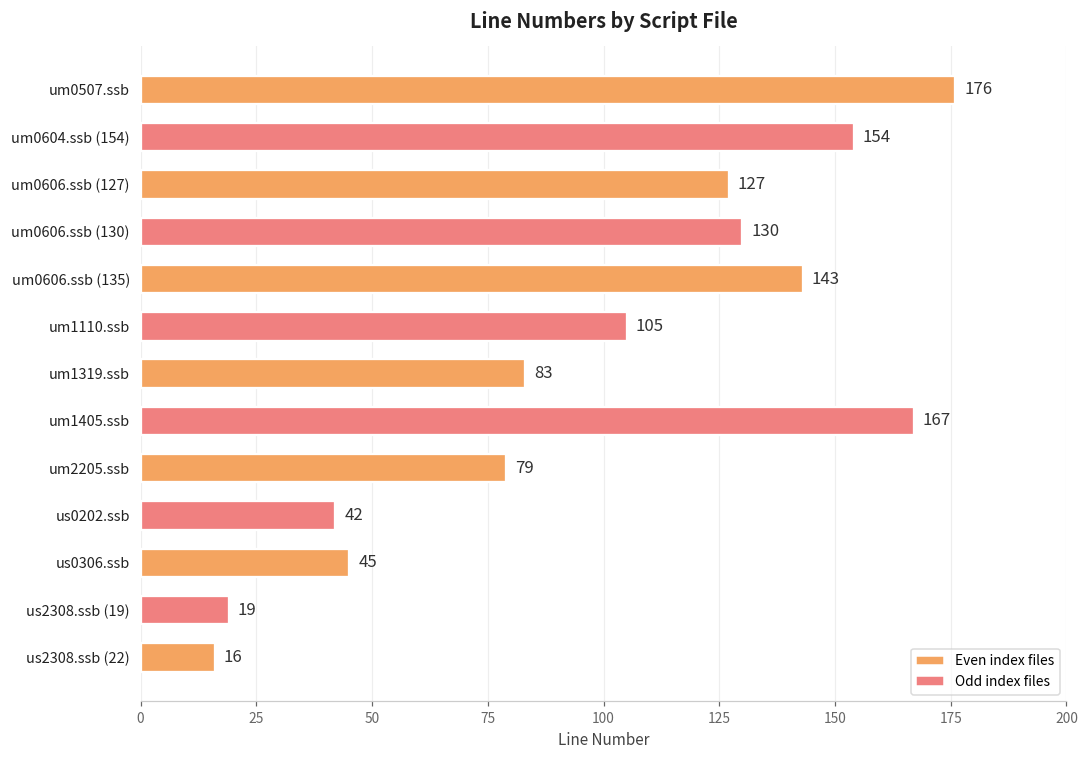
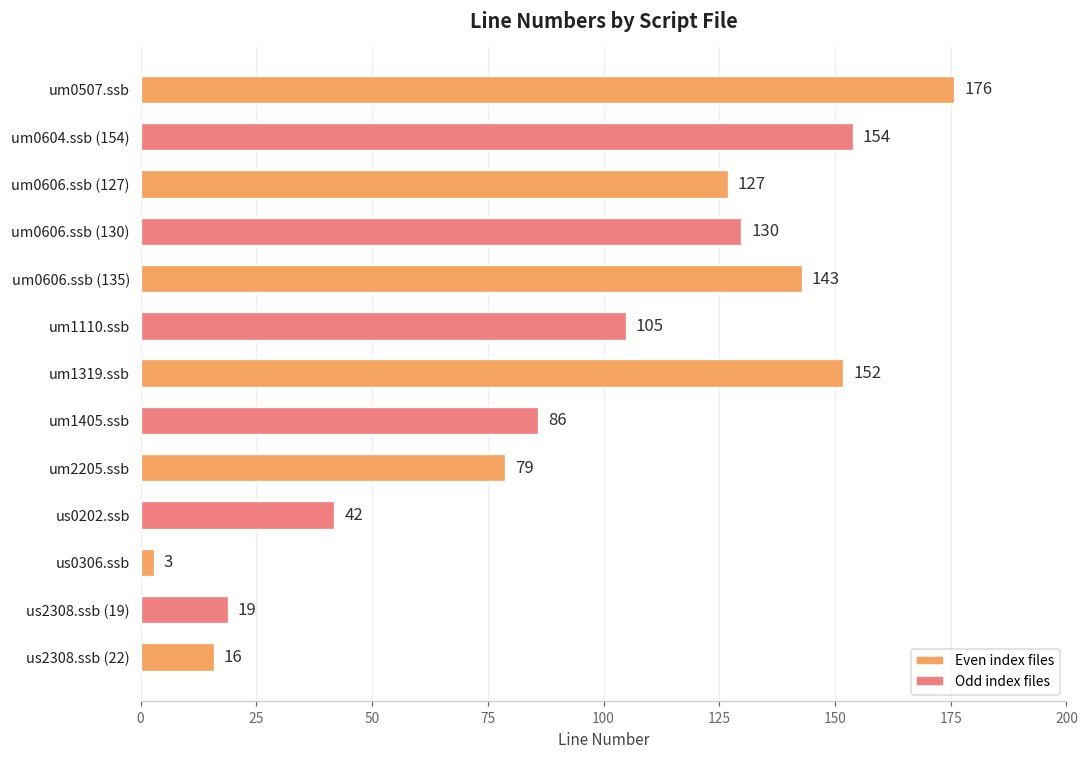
um1319.ssb: 83 -> 152
um1405.ssb: 167 -> 86
us0306.ssb: 45 -> 3
